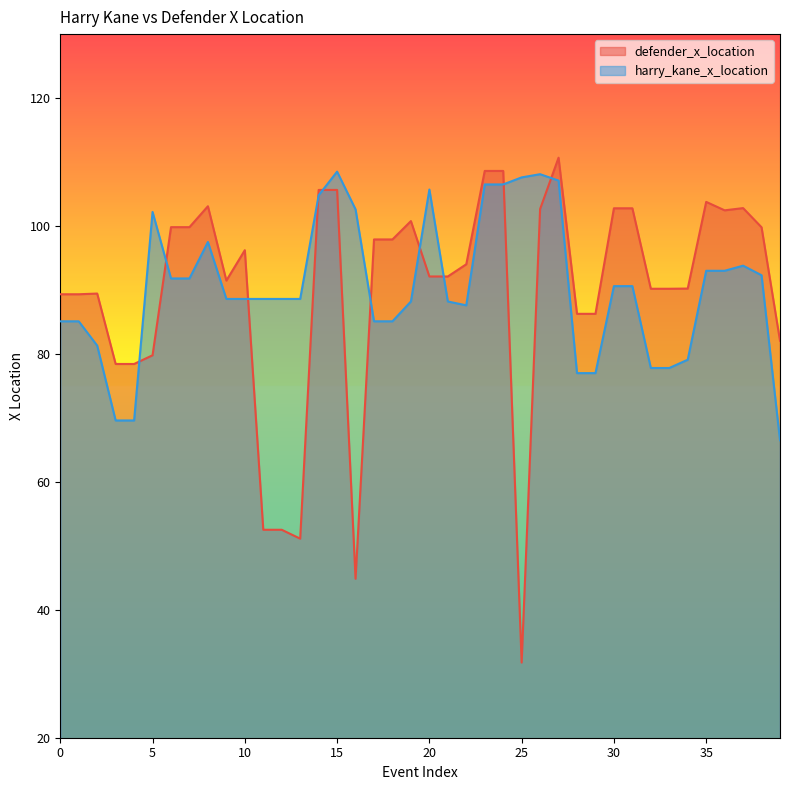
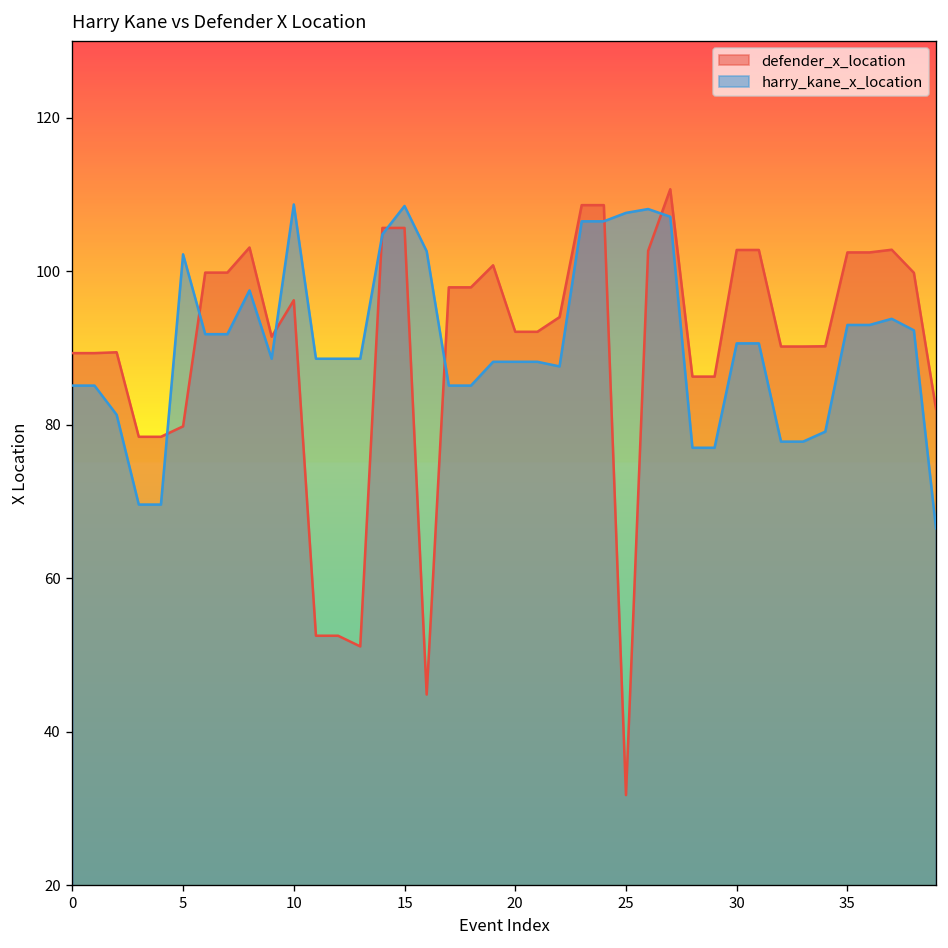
harry_kane_x_location, 10: 89 -> 109
harry_kane_x_location, 20: 106 -> 88
defender_x_location, 35: 104 -> 102
